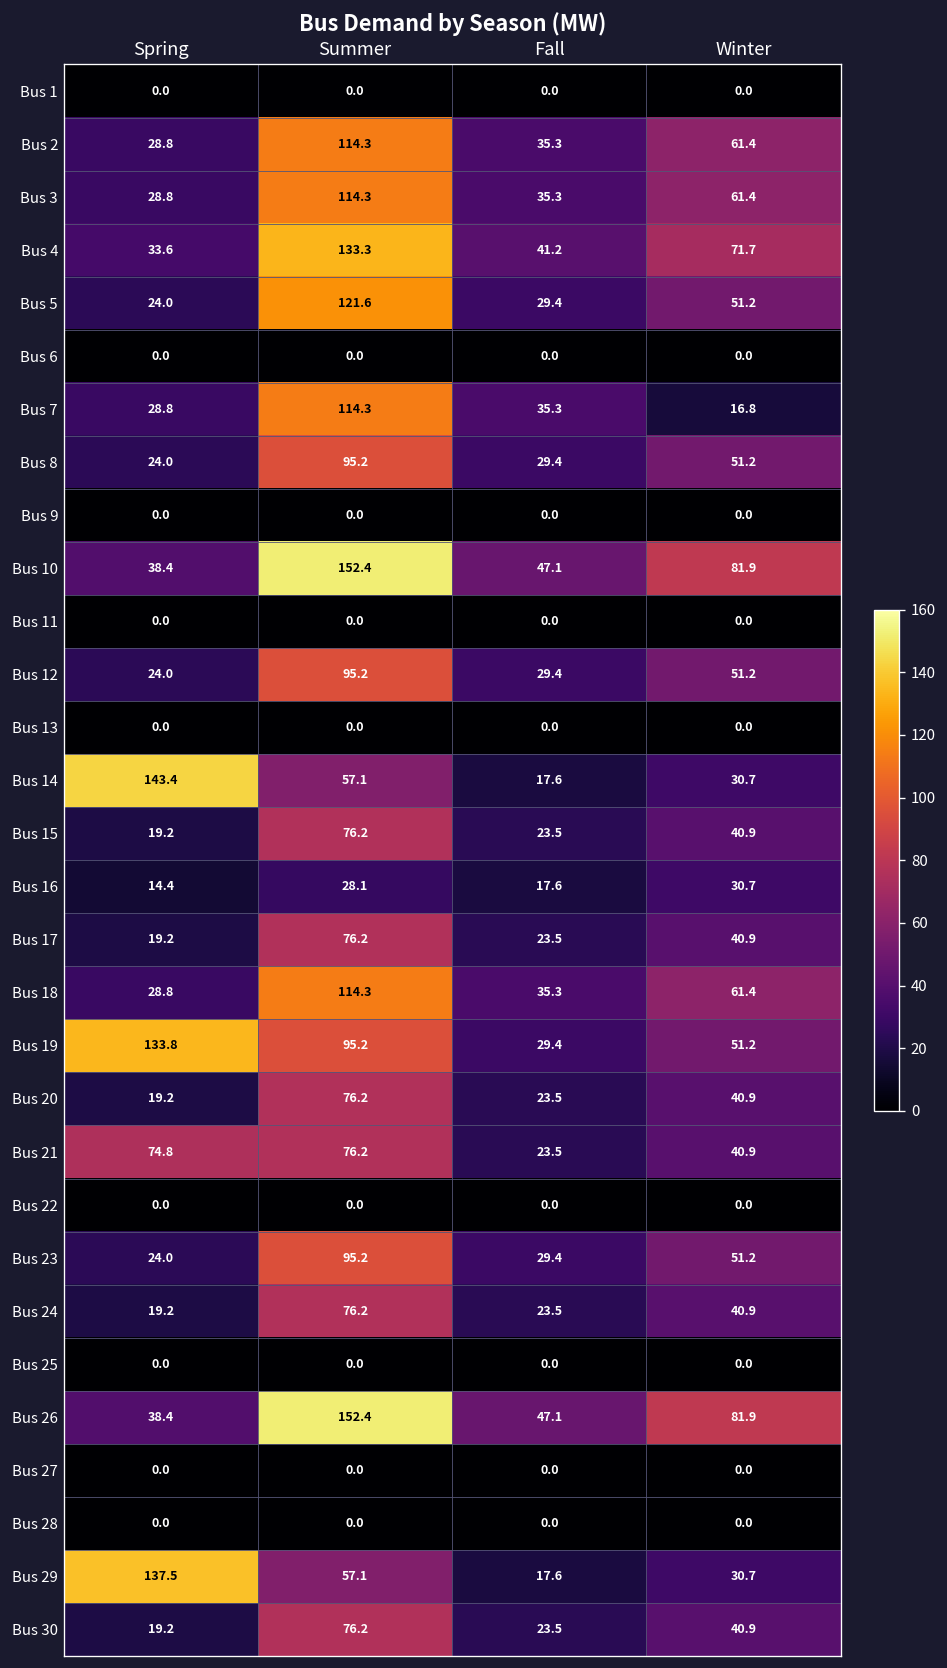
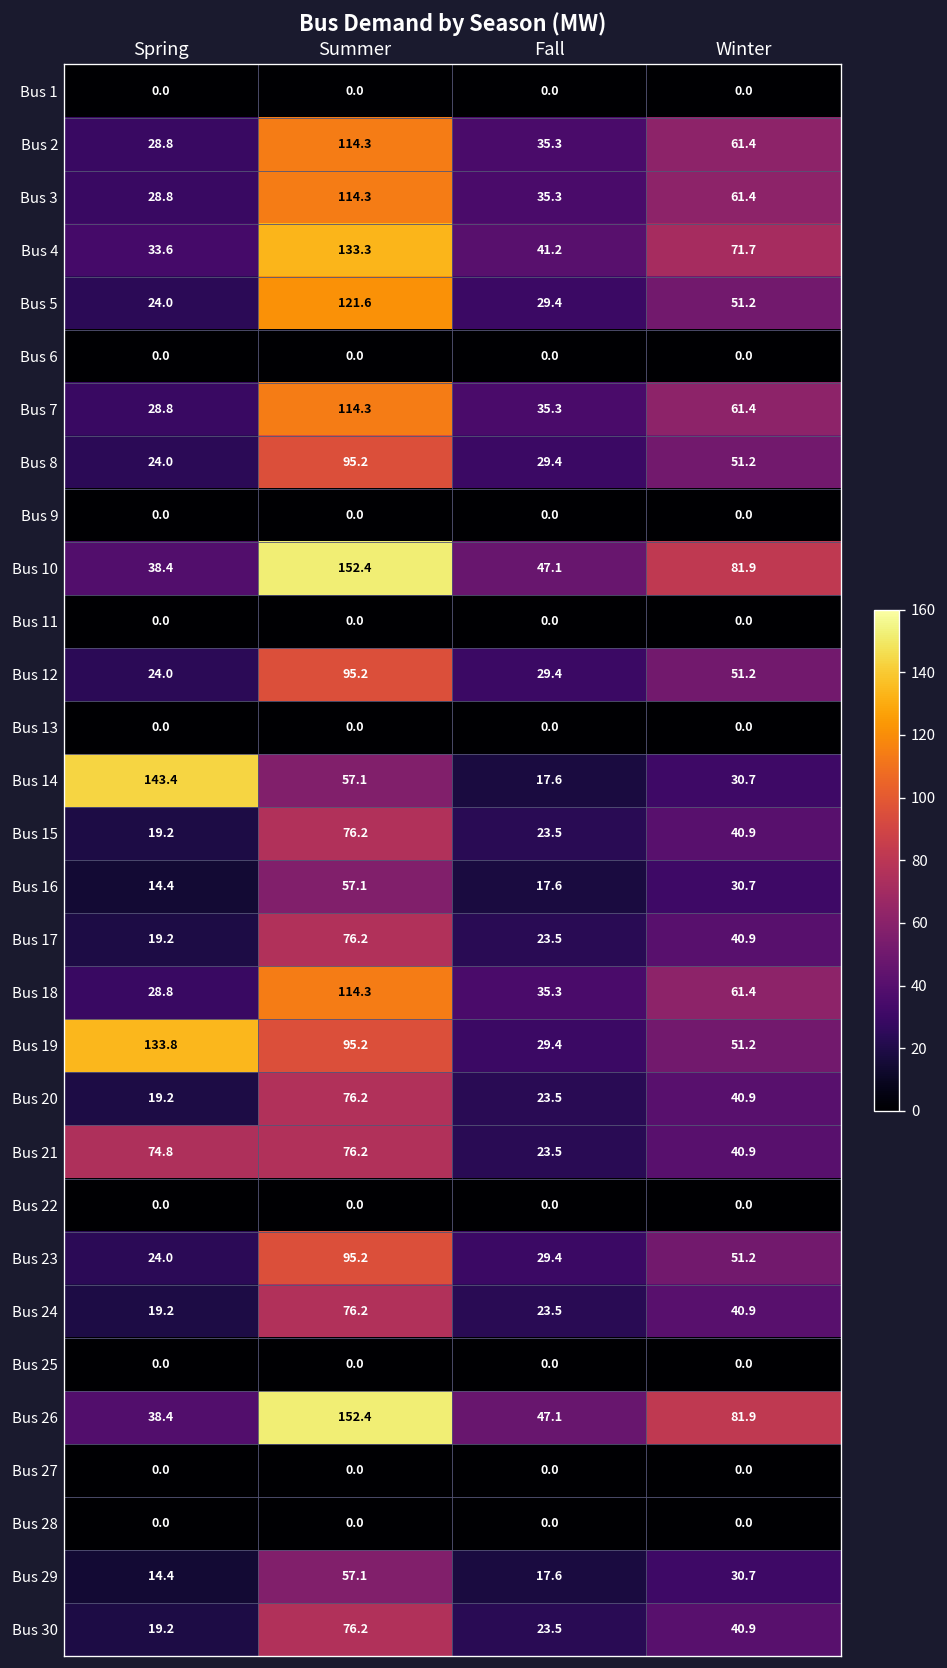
Bus 7, Winter: 16.8 -> 61.4
Bus 16, Summer: 28.1 -> 57.1
Bus 29, Spring: 137.5 -> 14.4
